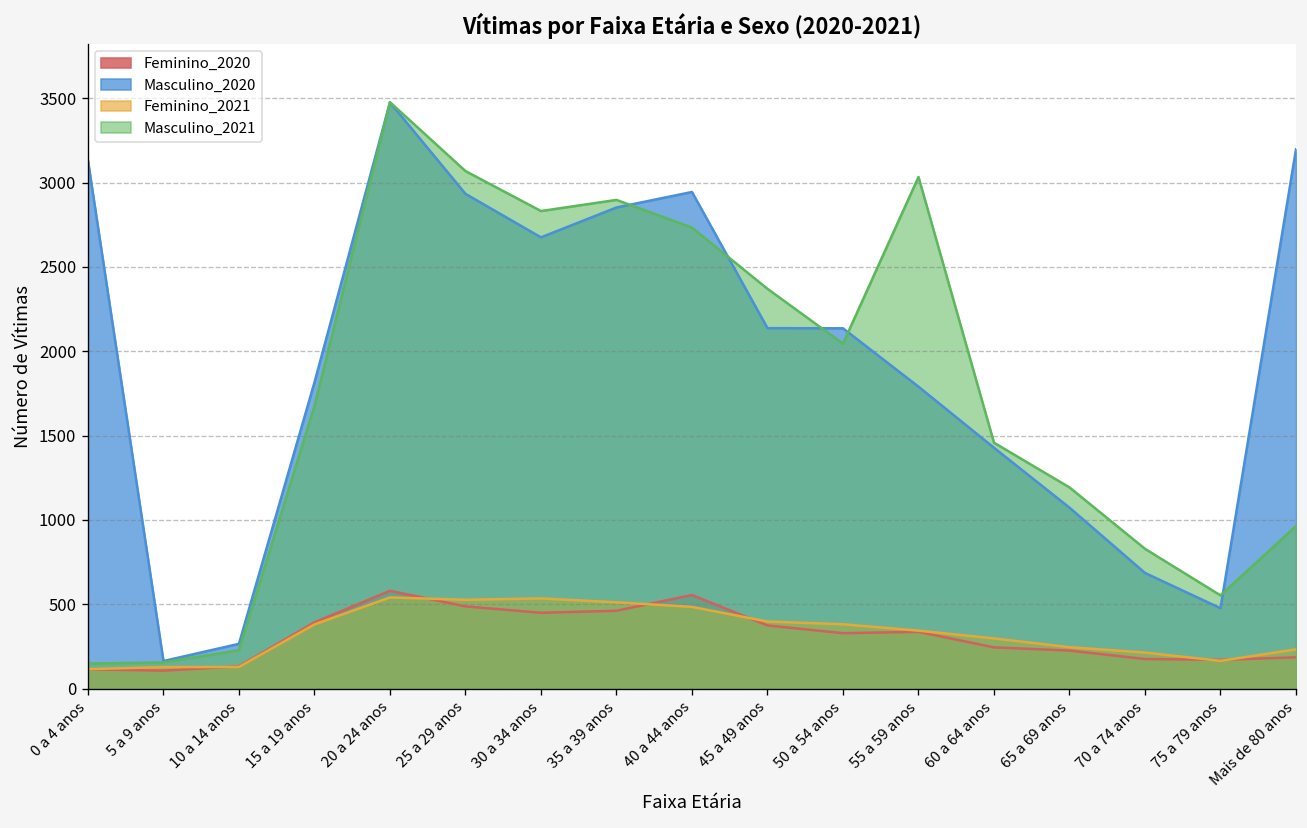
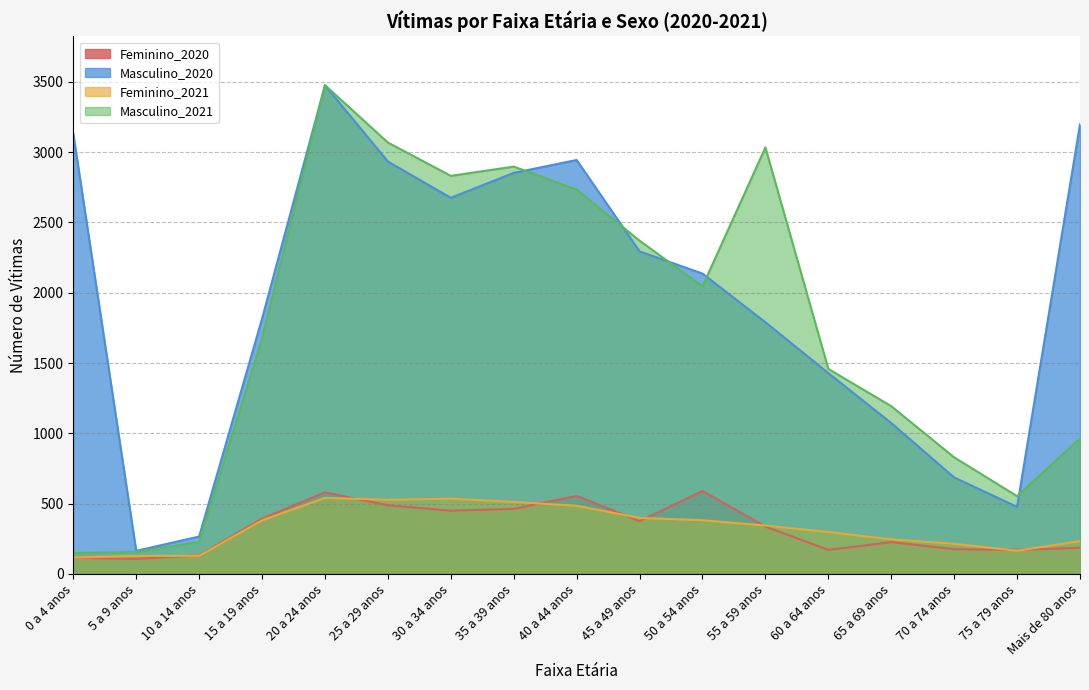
Masculino_2020, 45 a 49 anos: 2140 -> 2290
Feminino_2020, 50 a 54 anos: 330 -> 590
Feminino_2020, 60 a 64 anos: 250 -> 170
